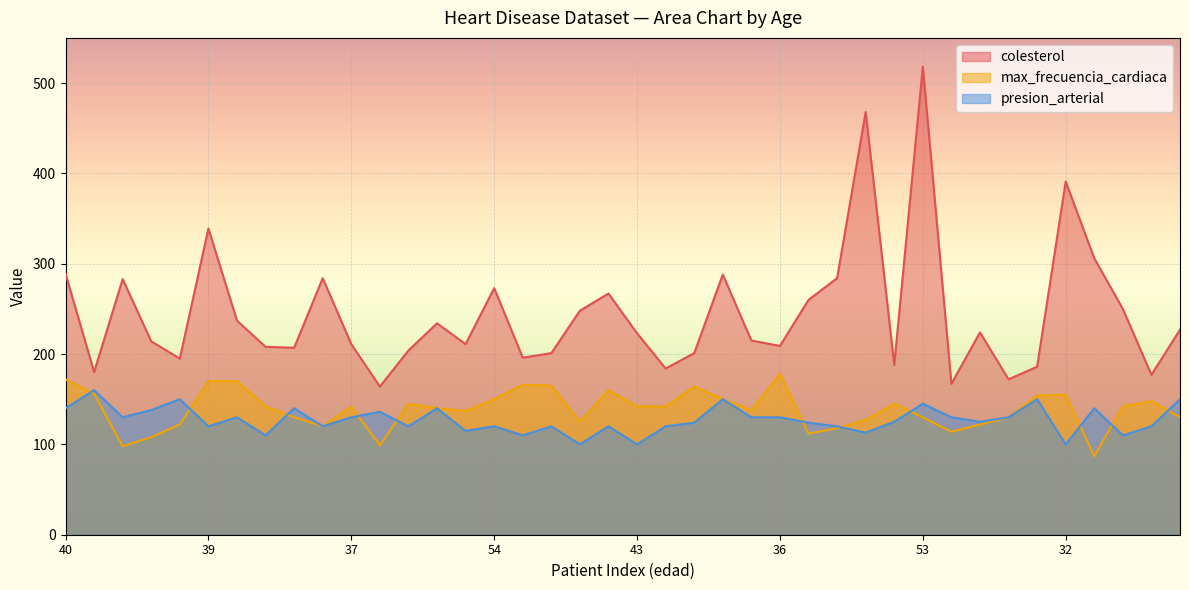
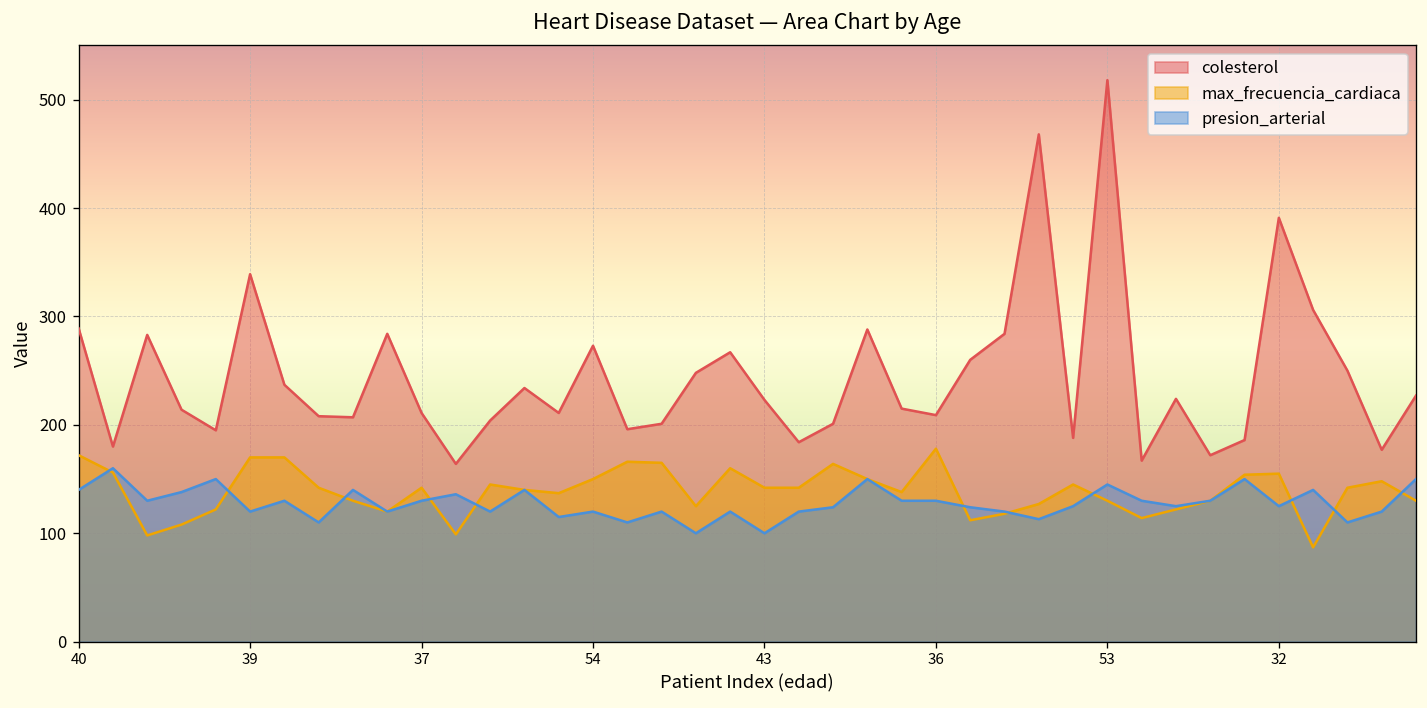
presion_arterial, 32: 100 -> 130
